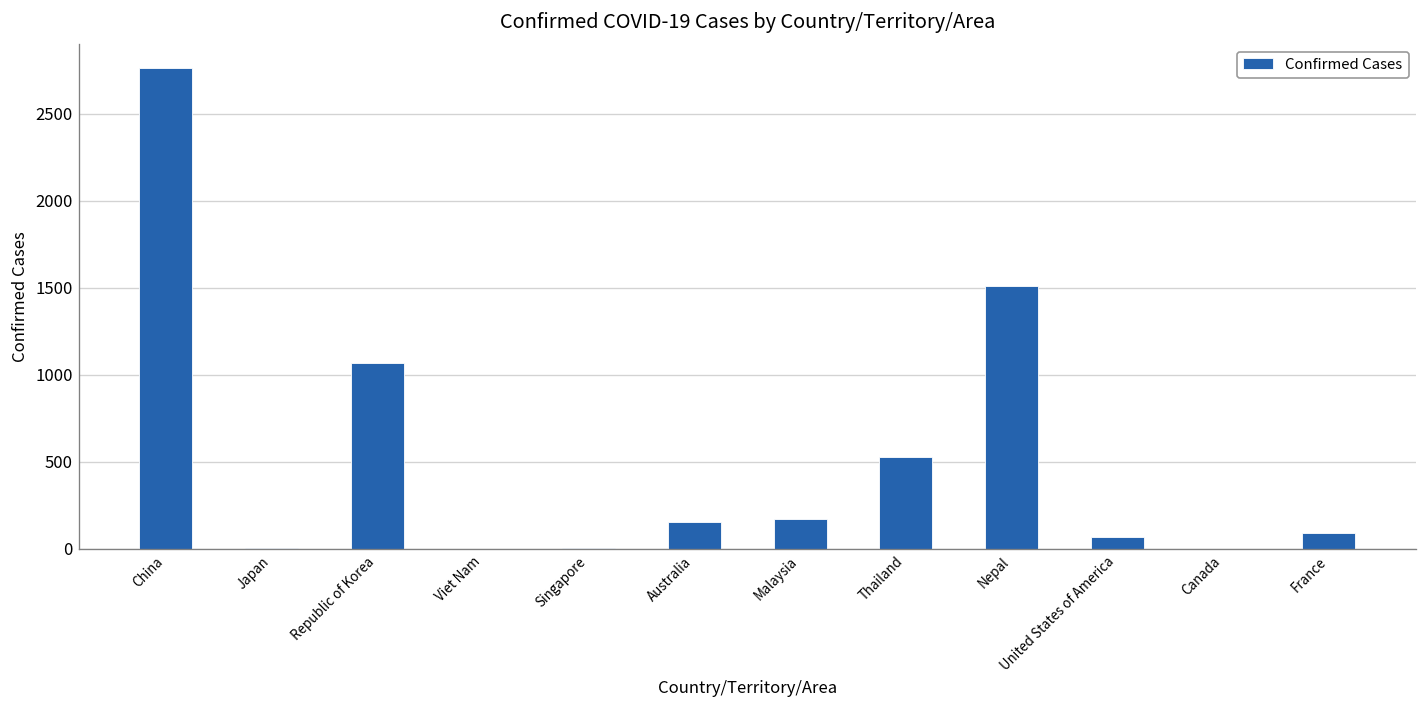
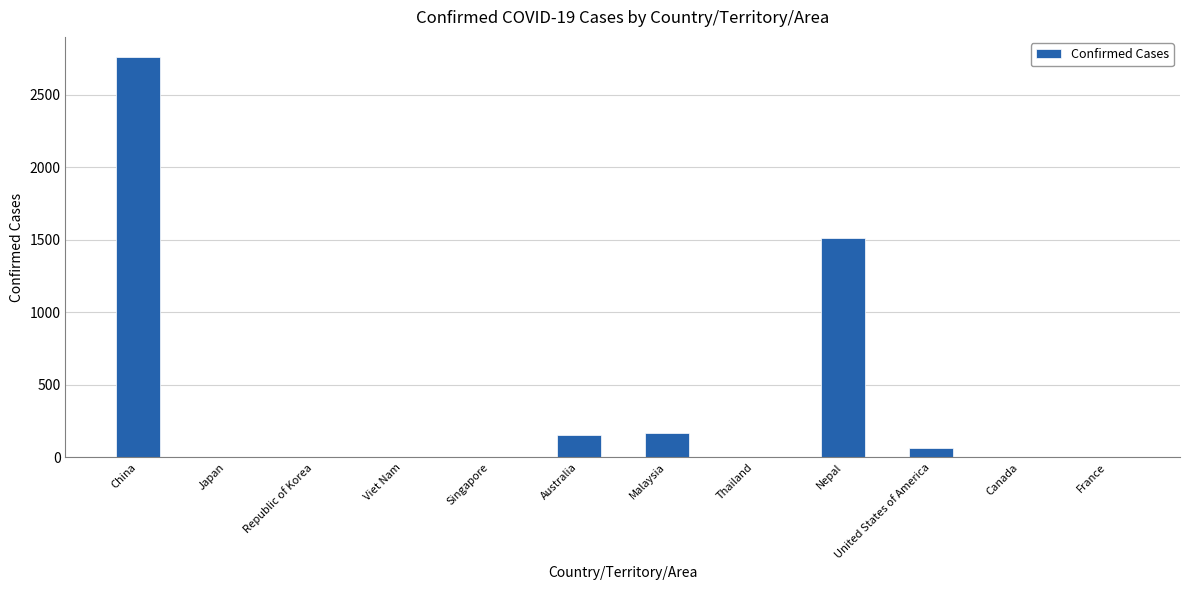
Republic of Korea: 1070 -> 0
Thailand: 530 -> 10
France: 90 -> 0
